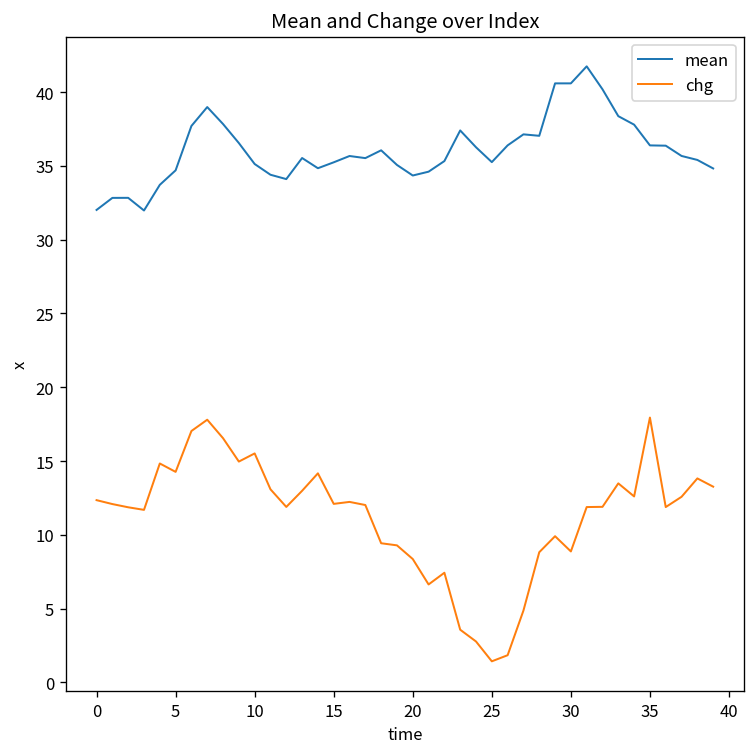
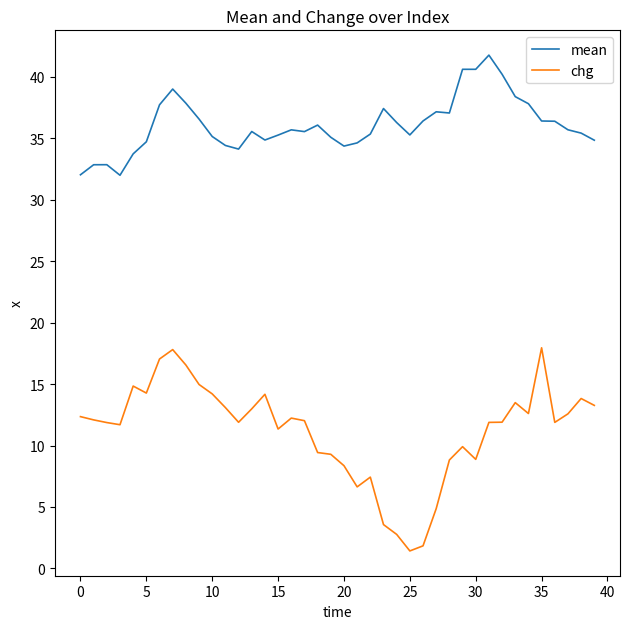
chg, 10: 15.5 -> 14.2
chg, 15: 12.1 -> 11.3
